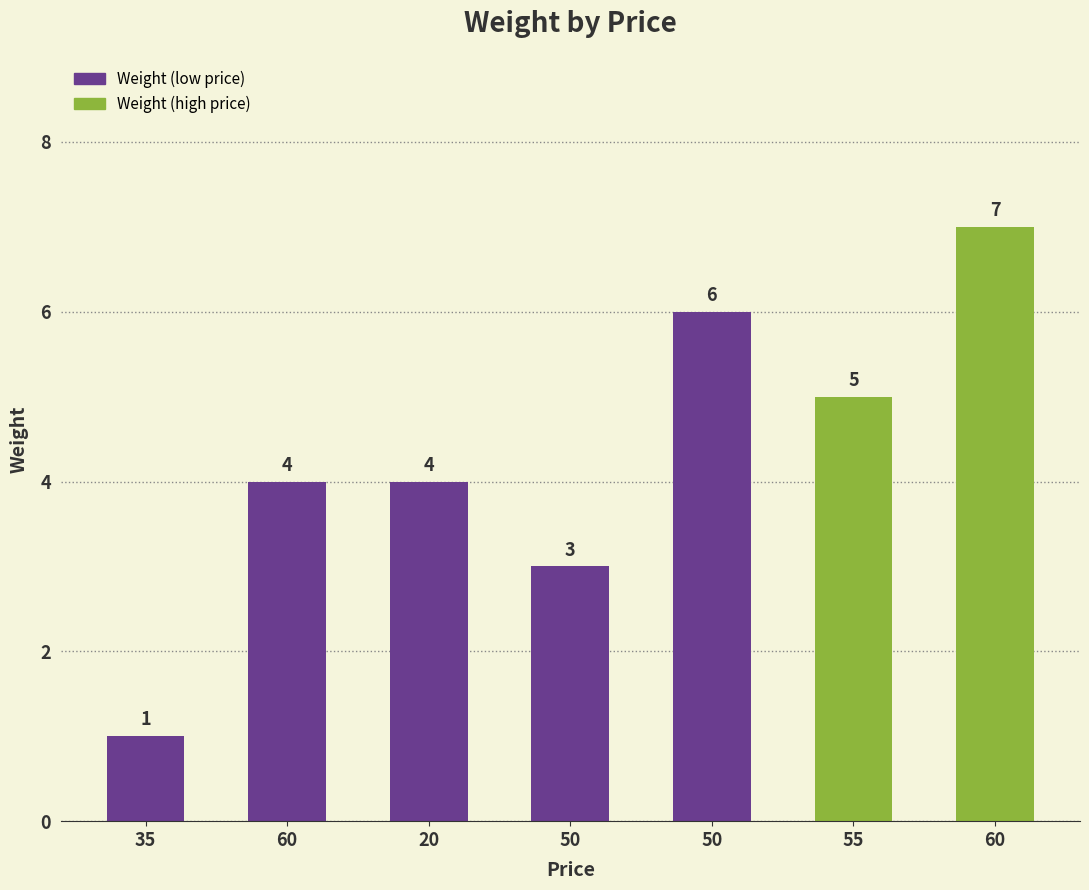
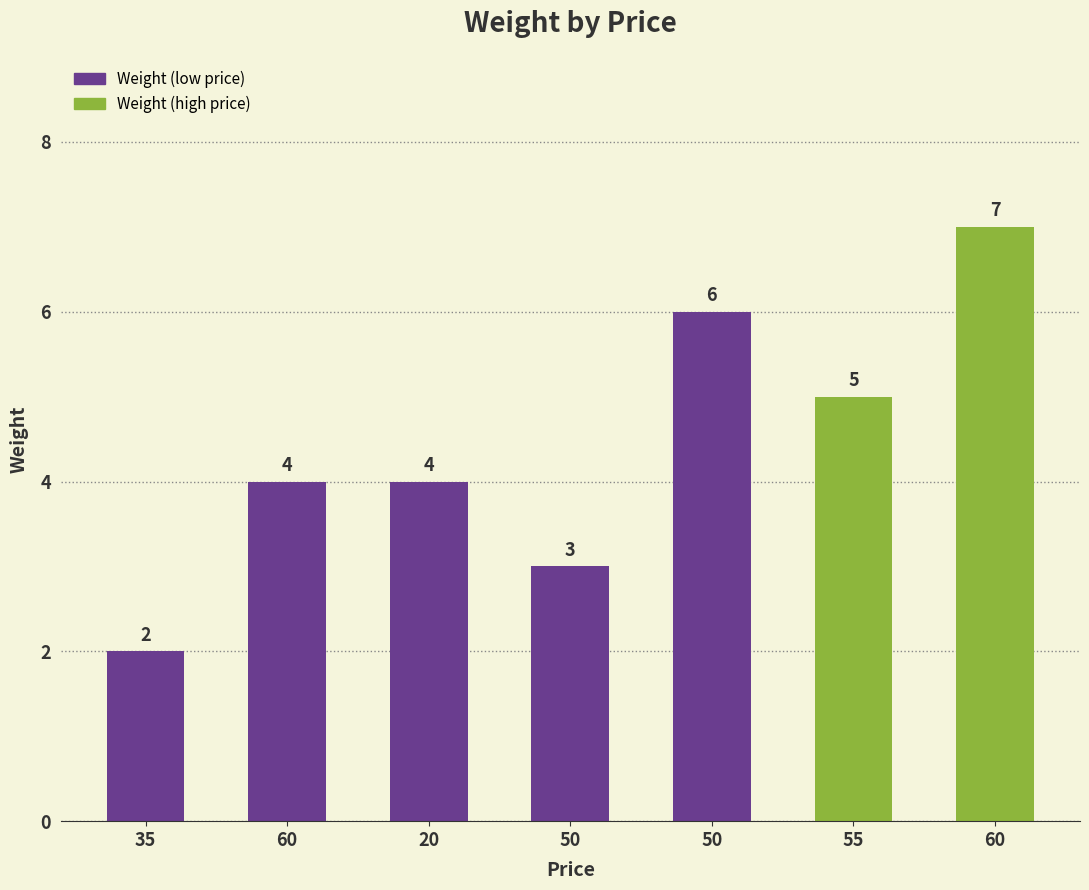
35: 1 -> 2
